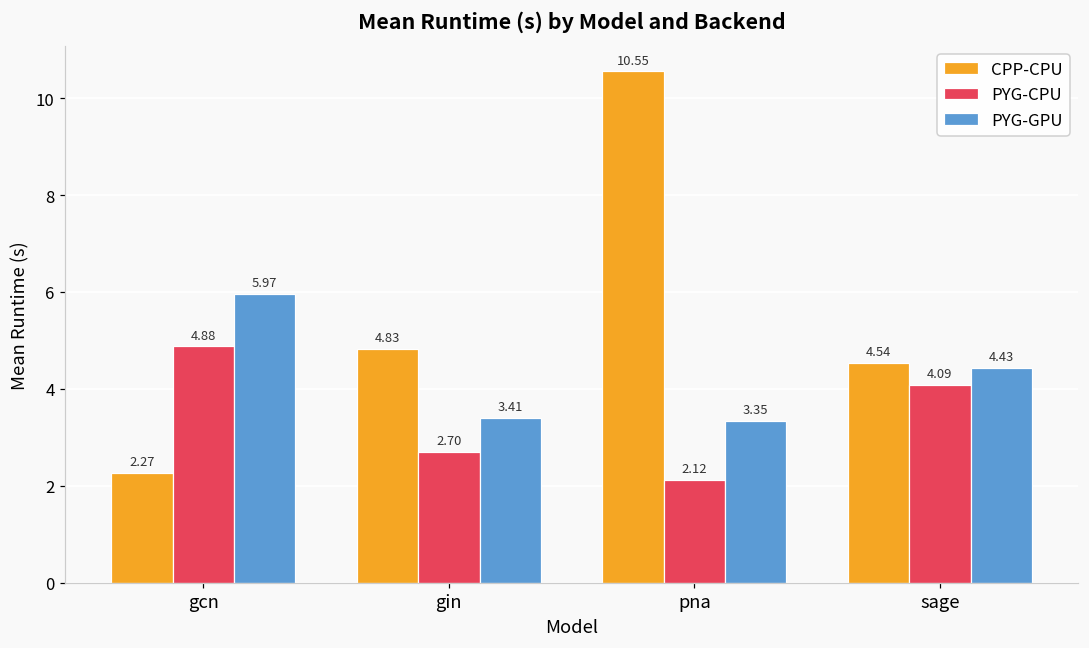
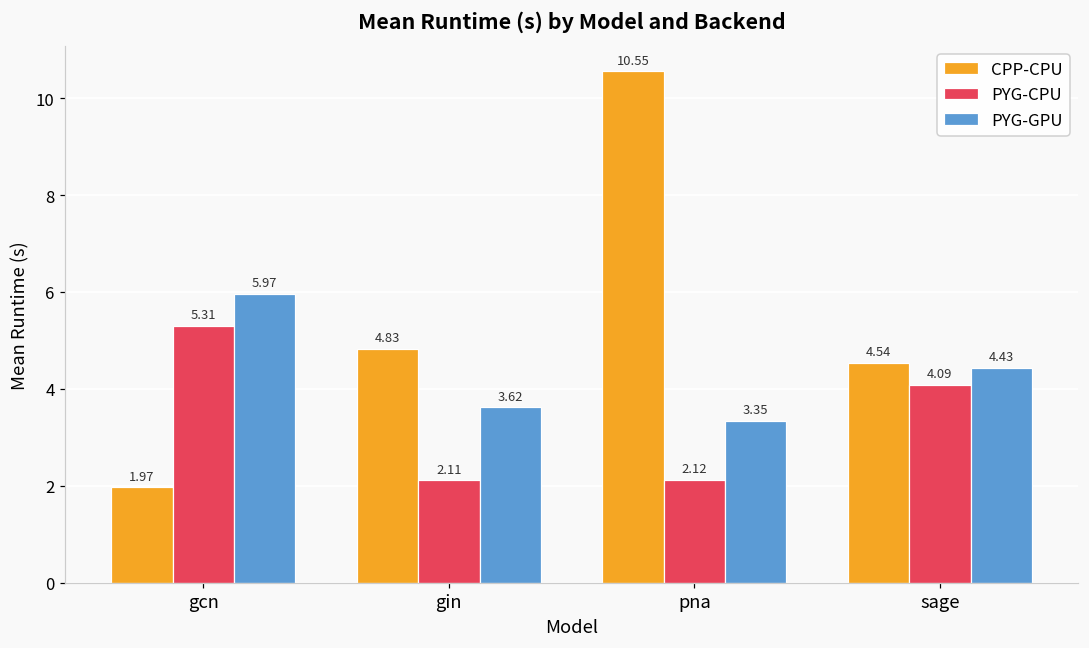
CPP-CPU, gcn: 2.27 -> 1.97
PYG-CPU, gcn: 4.88 -> 5.31
PYG-CPU, gin: 2.70 -> 2.11
PYG-GPU, gin: 3.41 -> 3.62
